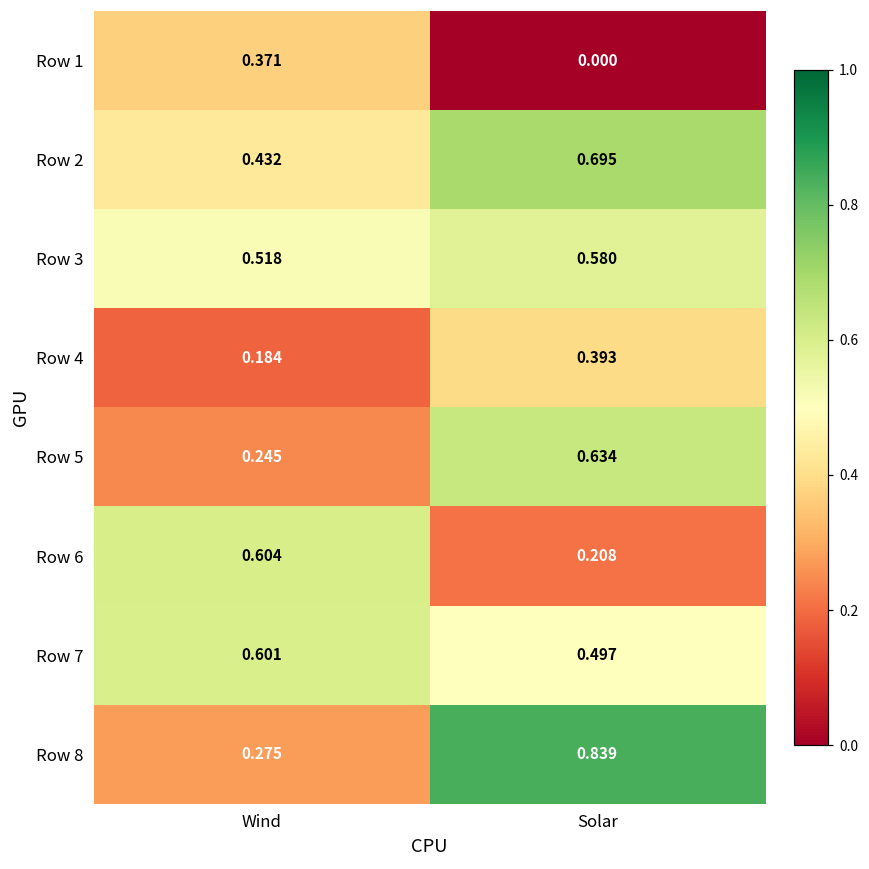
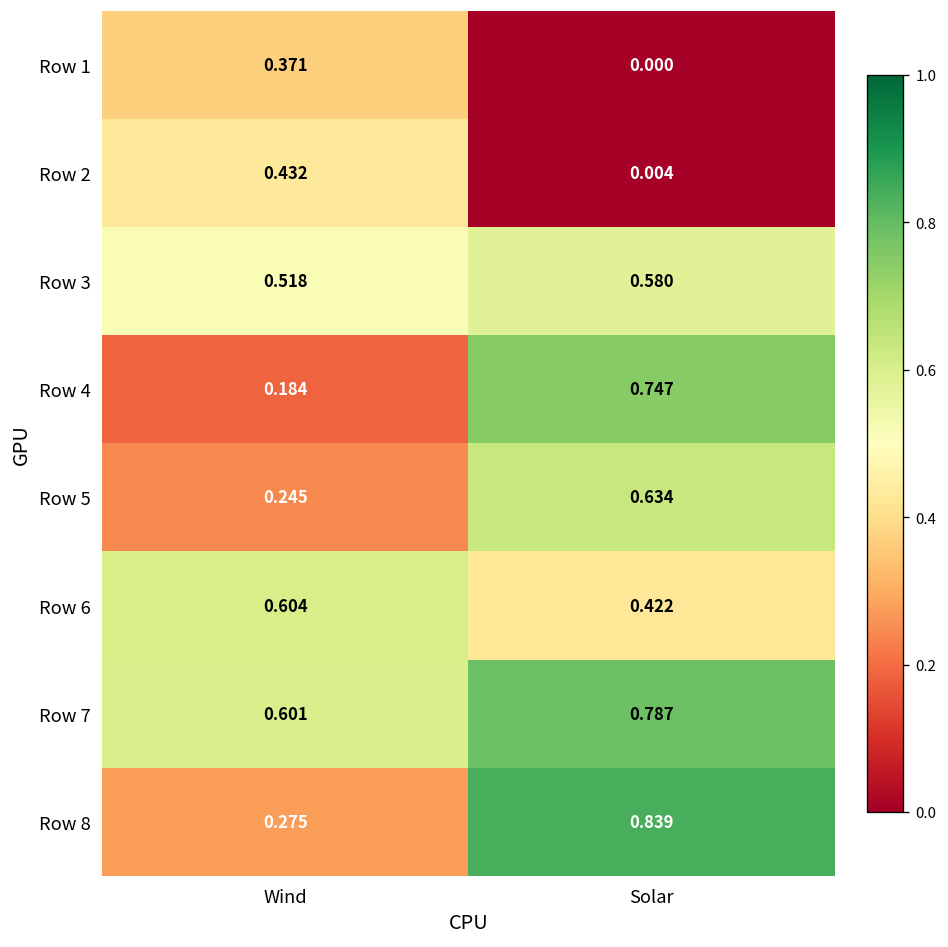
Row 2, Solar: 0.695 -> 0.004
Row 4, Solar: 0.393 -> 0.747
Row 6, Solar: 0.208 -> 0.422
Row 7, Solar: 0.497 -> 0.787
